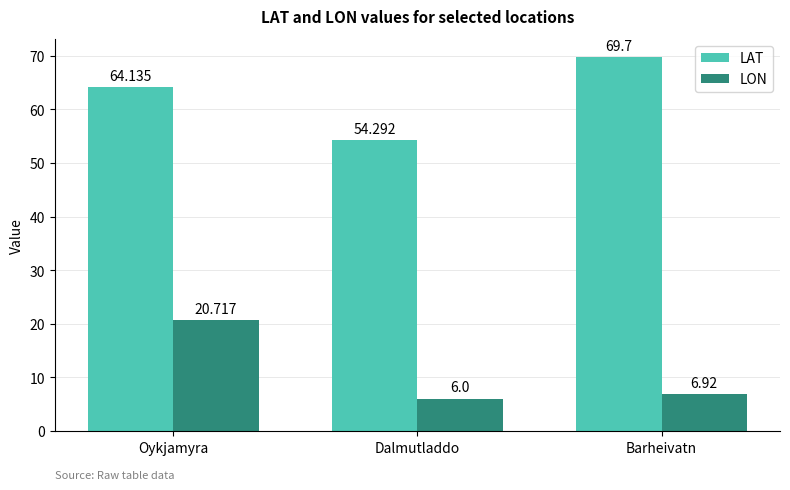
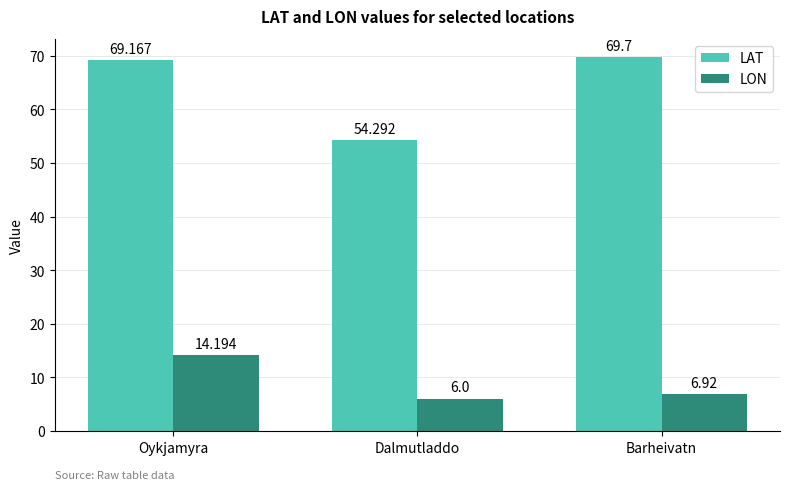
LAT, Oykjamyra: 64.135 -> 69.167
LON, Oykjamyra: 20.717 -> 14.194
